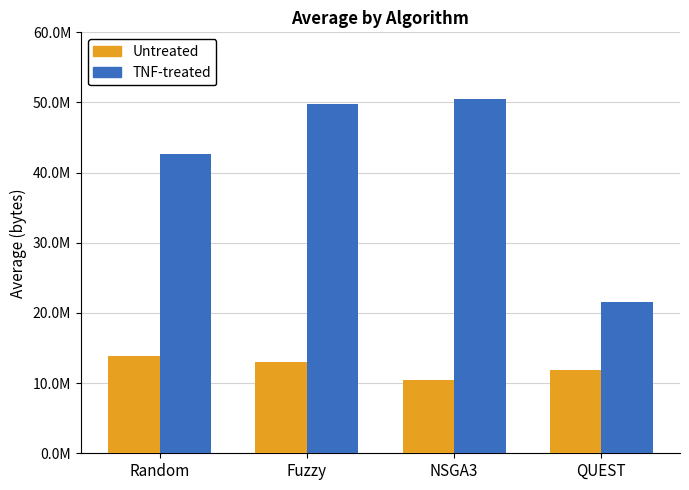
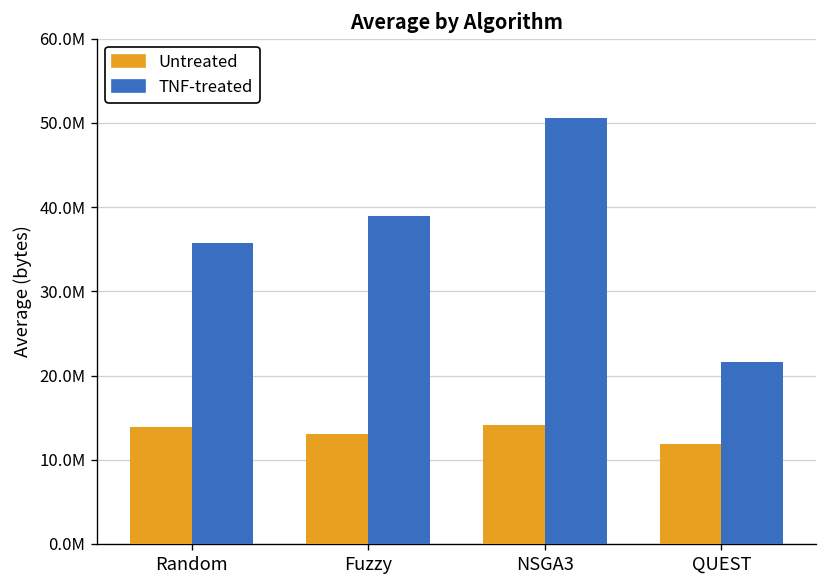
TNF-treated, Random: 43000000 -> 36000000
TNF-treated, Fuzzy: 50000000 -> 39000000
Untreated, NSGA3: 10000000 -> 14000000
